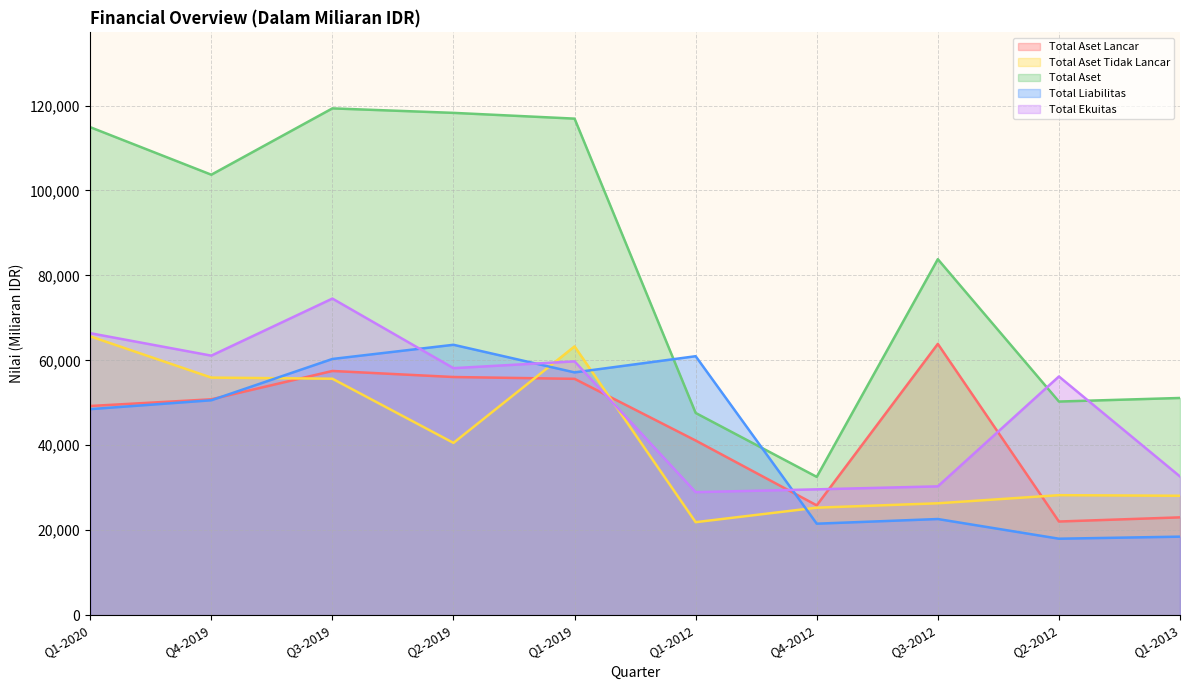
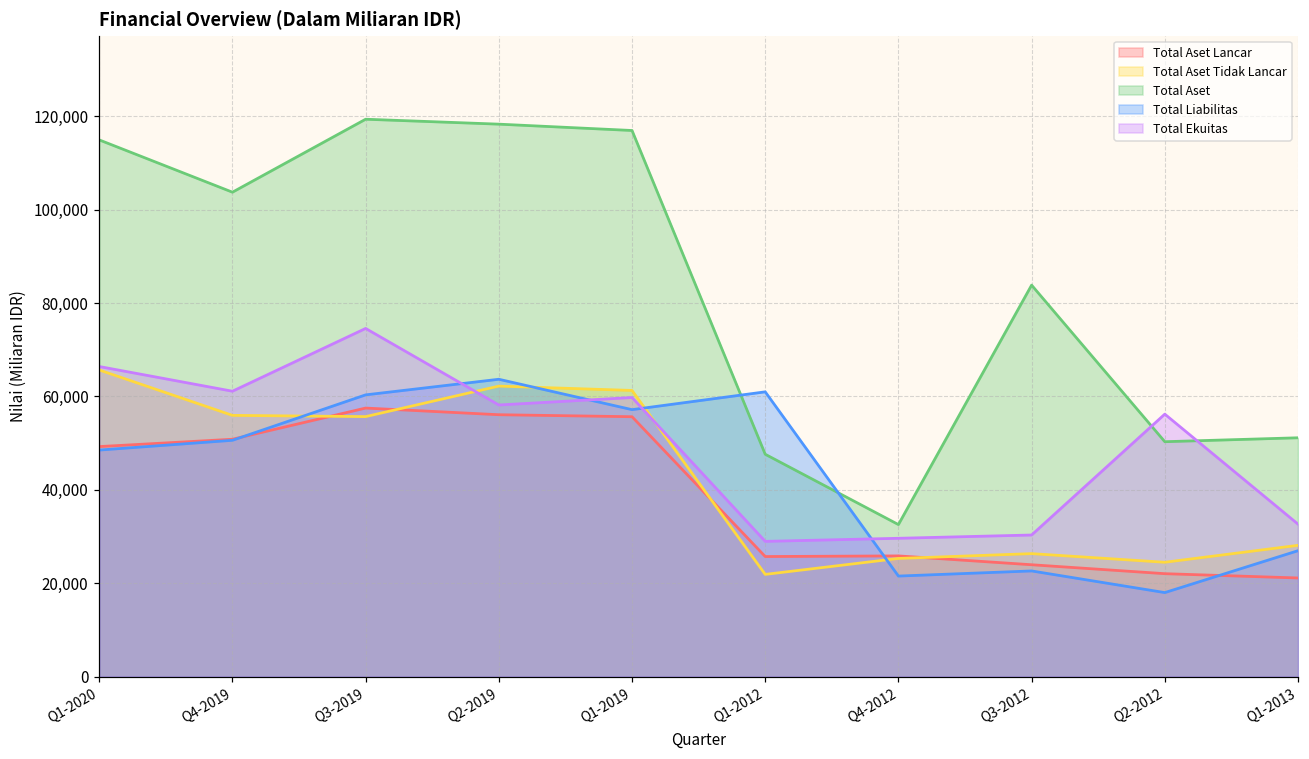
Total Aset Tidak Lancar, Q2-2019: 41,000 -> 62,000
Total Aset Tidak Lancar, Q1-2019: 63,000 -> 61,000
Total Aset Lancar, Q1-2012: 41,000 -> 26,000
Total Aset Lancar, Q3-2012: 64,000 -> 24,000
Total Aset Tidak Lancar, Q2-2012: 28,000 -> 24,000
Total Aset Lancar, Q1-2013: 23,000 -> 21,000
Total Liabilitas, Q1-2013: 18,000 -> 27,000
